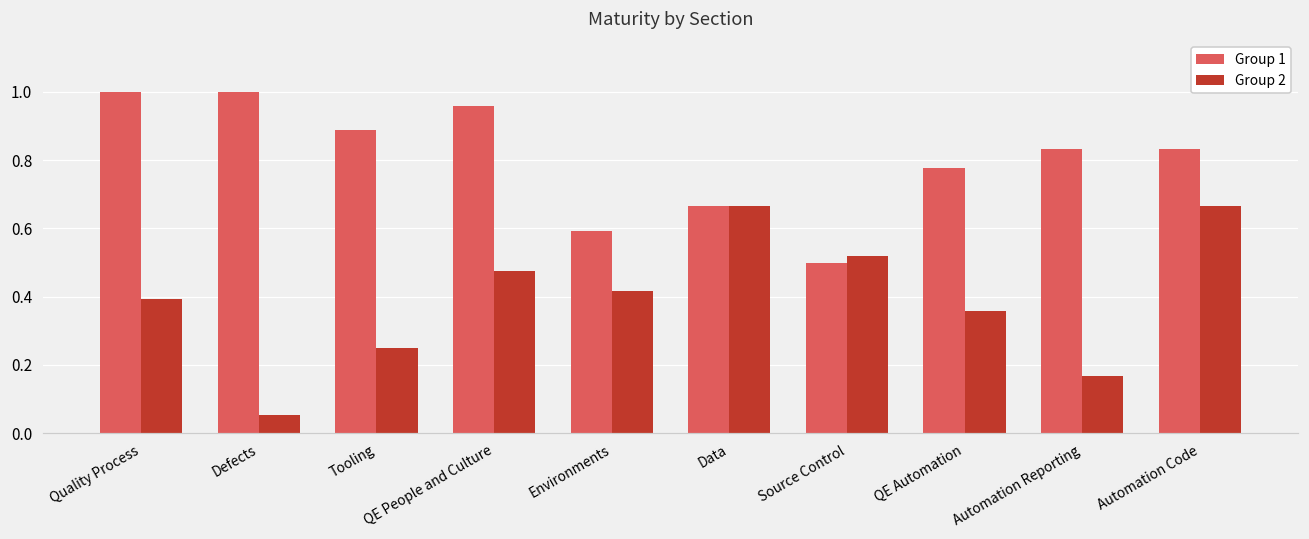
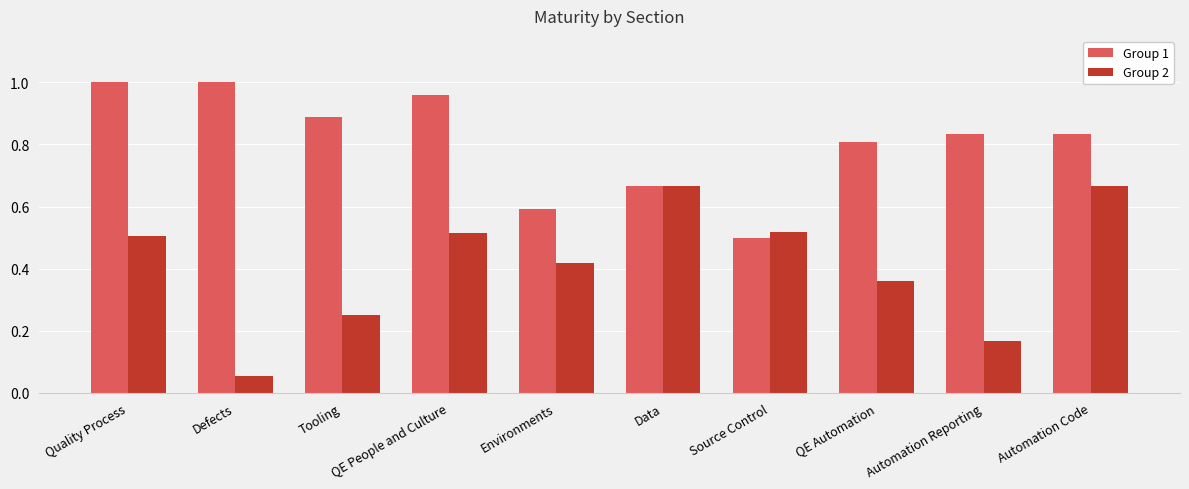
Group 2, Quality Process: 0.39 -> 0.51
Group 2, QE People and Culture: 0.48 -> 0.51
Group 1, QE Automation: 0.78 -> 0.81
